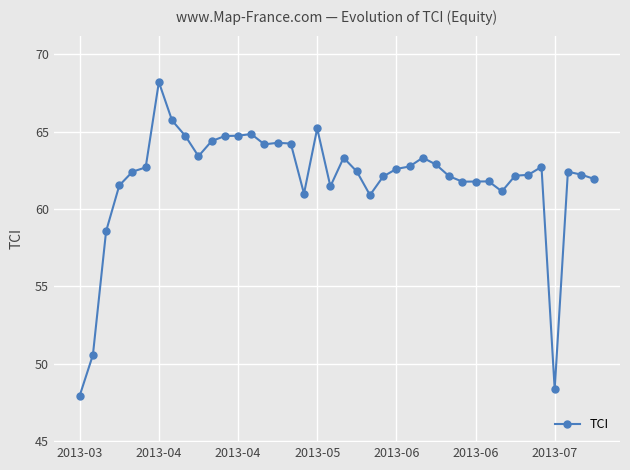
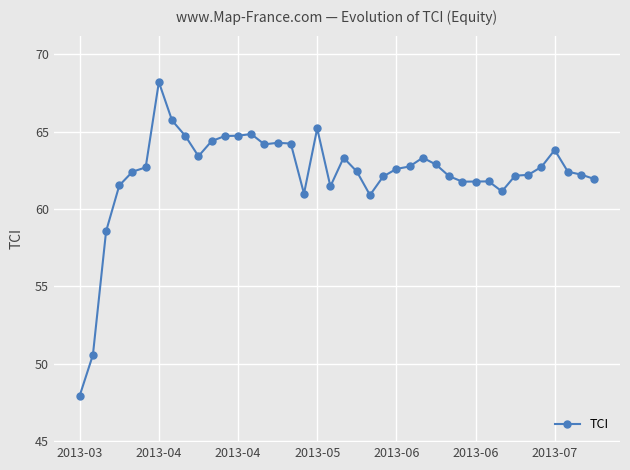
2013-07: 48.4 -> 63.8
